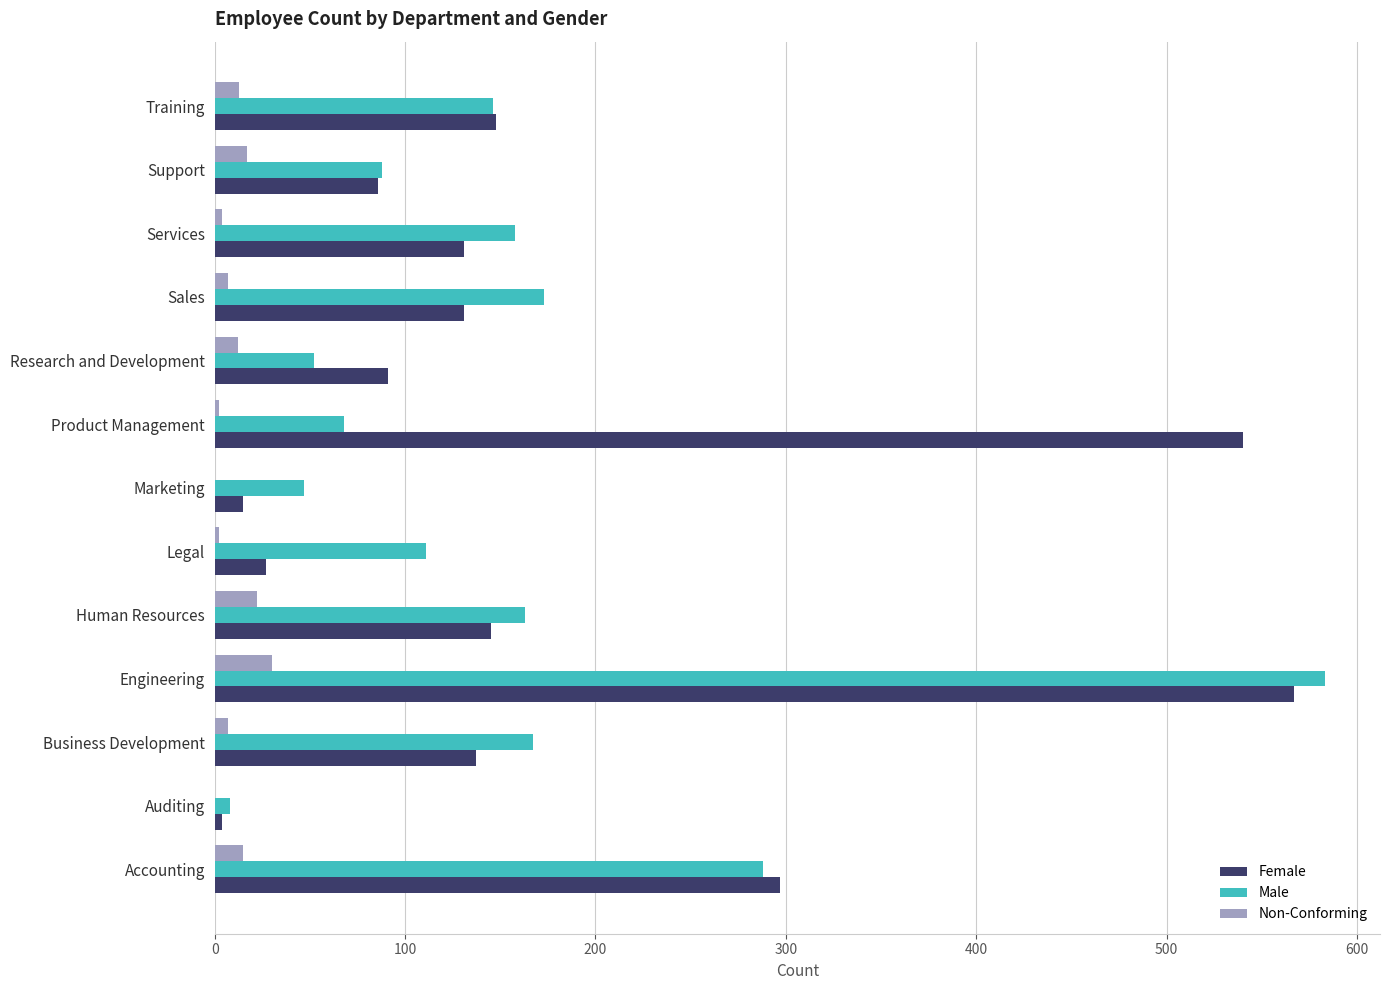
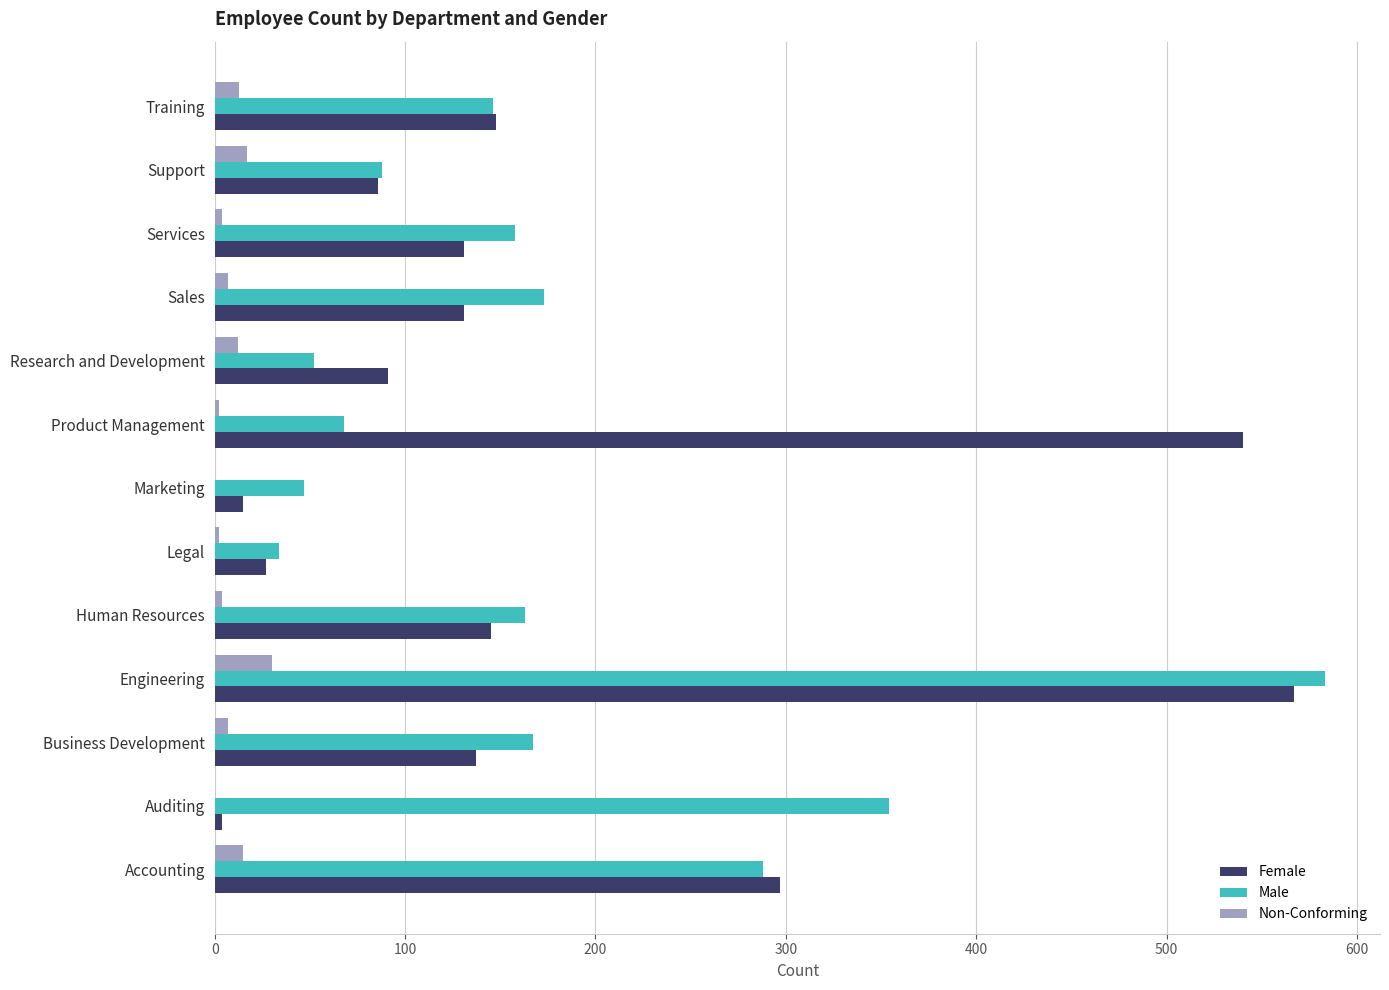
Male, Legal: 111 -> 34
Non-Conforming, Human Resources: 22 -> 4
Male, Auditing: 8 -> 354
